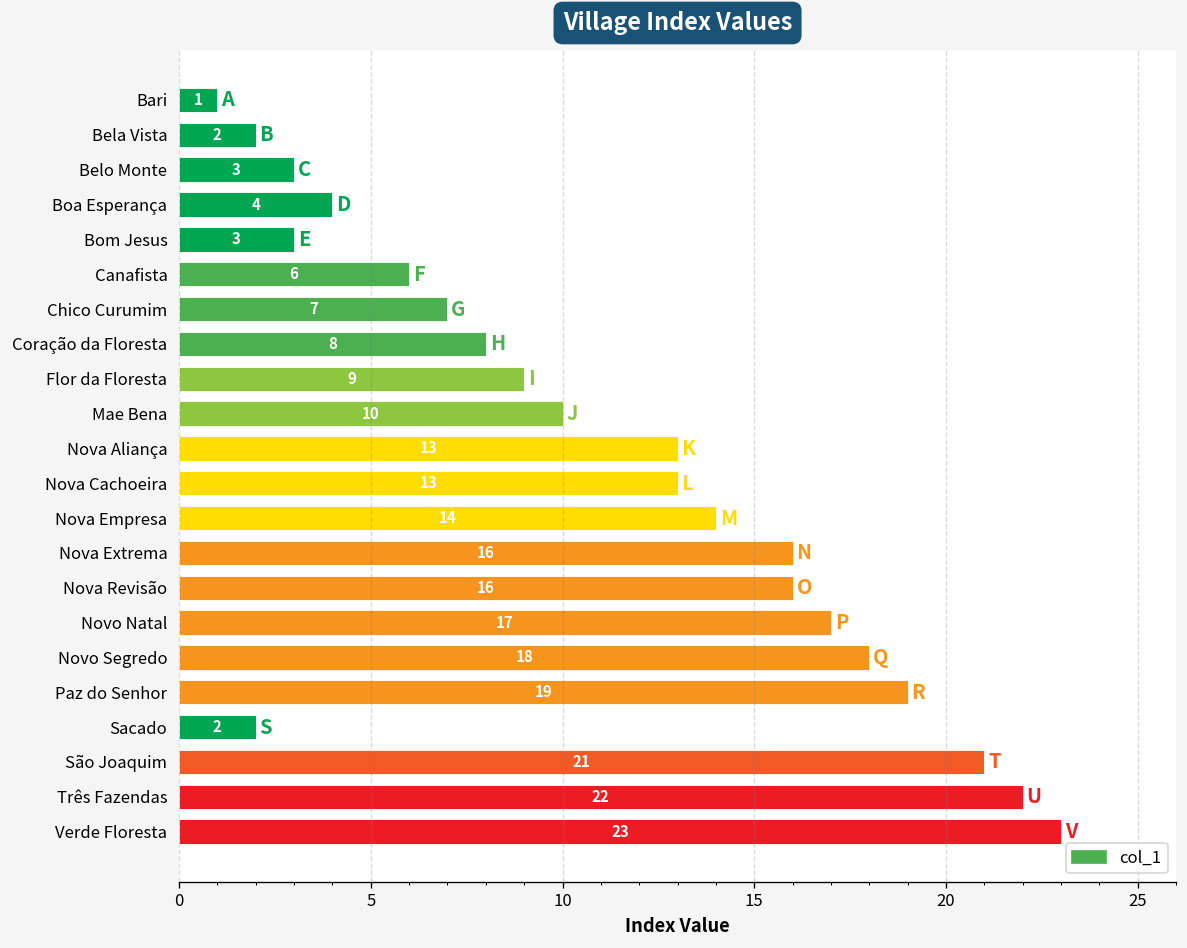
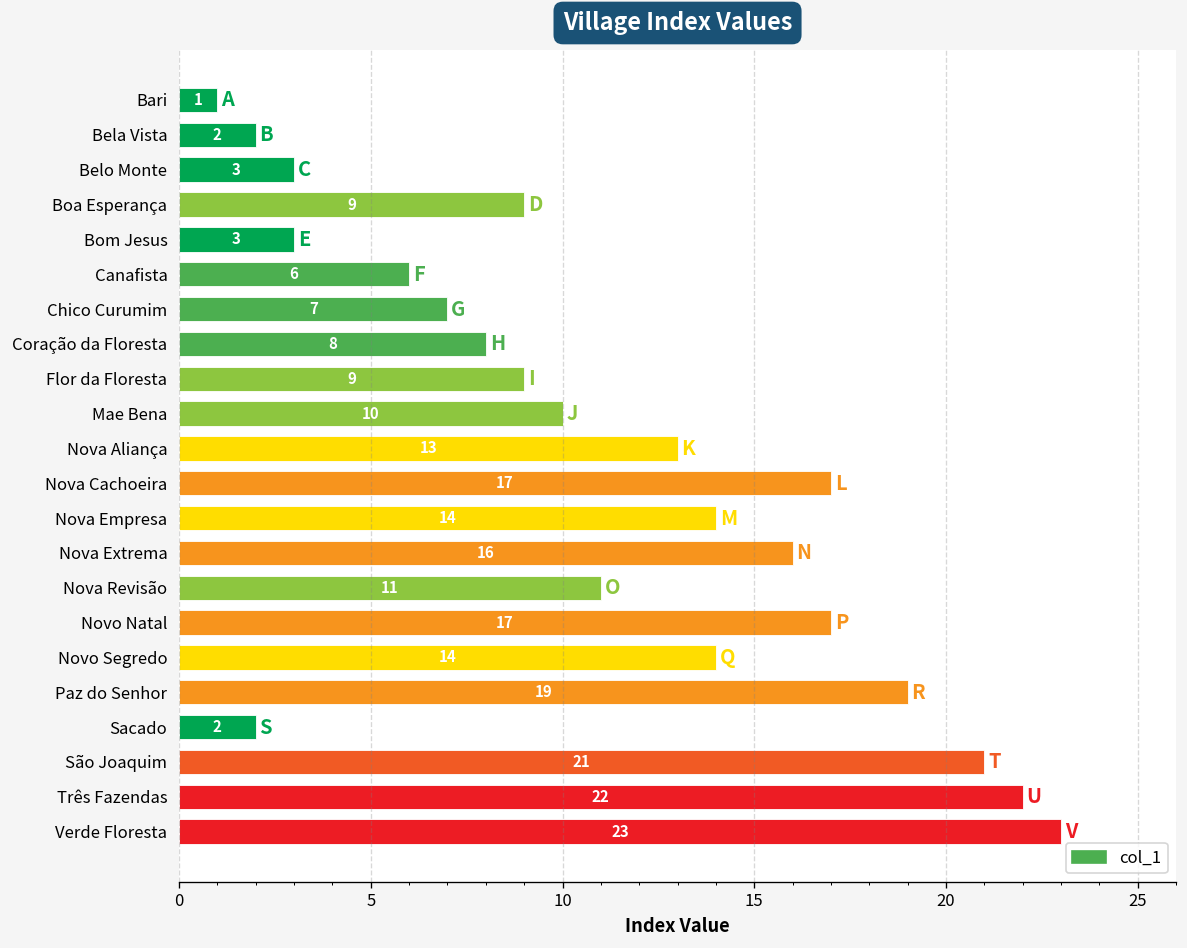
Boa Esperança: 4 -> 9
Nova Cachoeira: 13 -> 17
Nova Revisão: 16 -> 11
Novo Segredo: 18 -> 14
